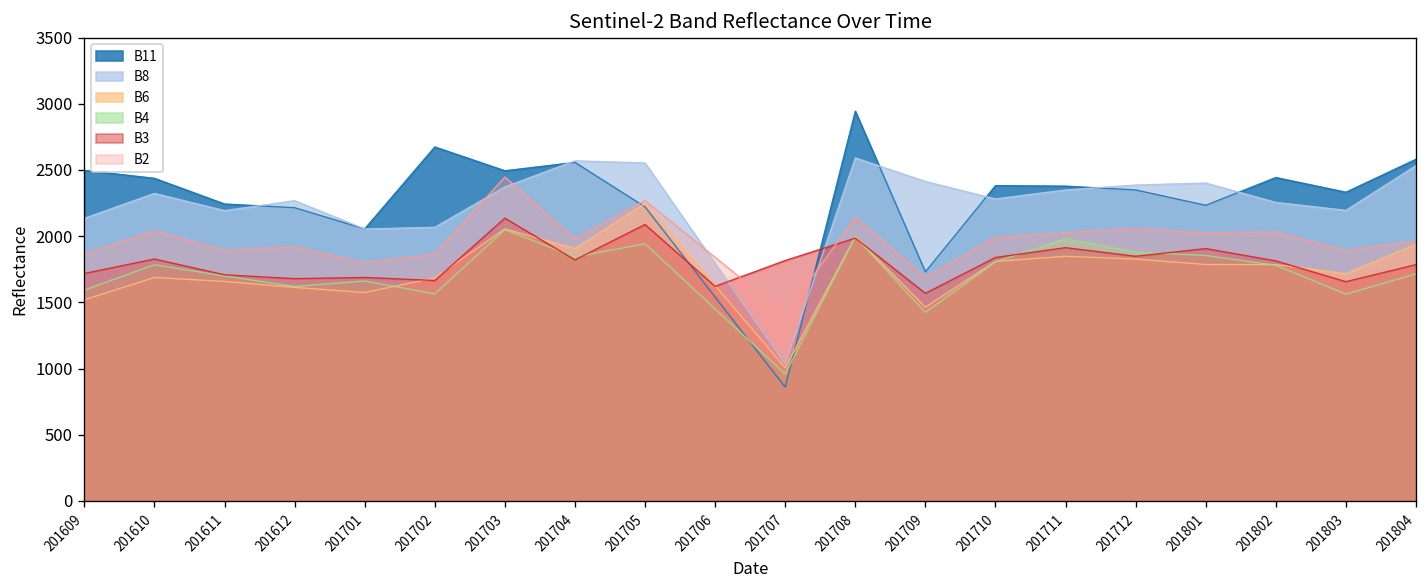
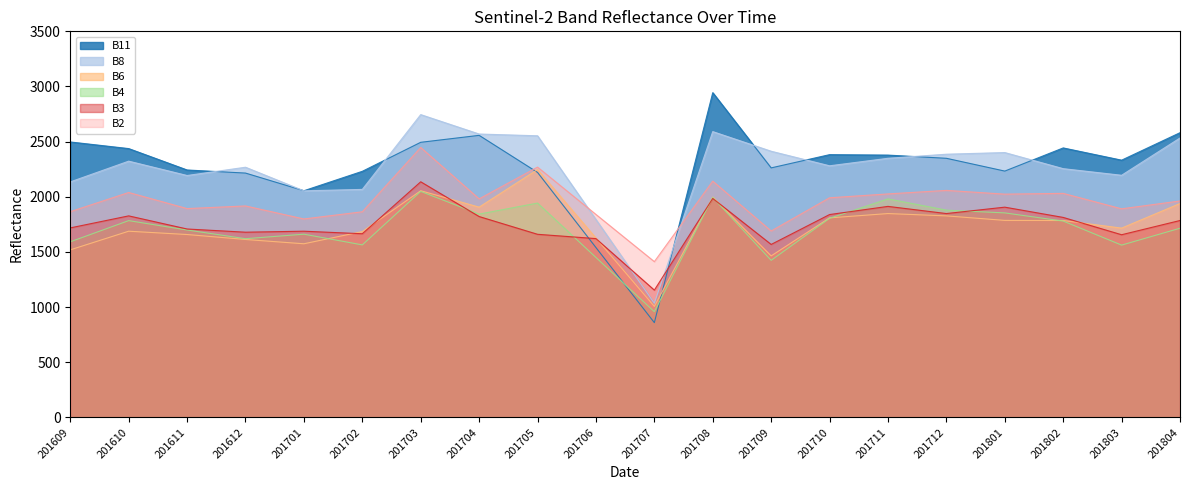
B11, 201702: 2670 -> 2230
B8, 201703: 2370 -> 2750
B3, 201705: 2090 -> 1660
B3, 201707: 1820 -> 1150
B11, 201709: 1730 -> 2260
